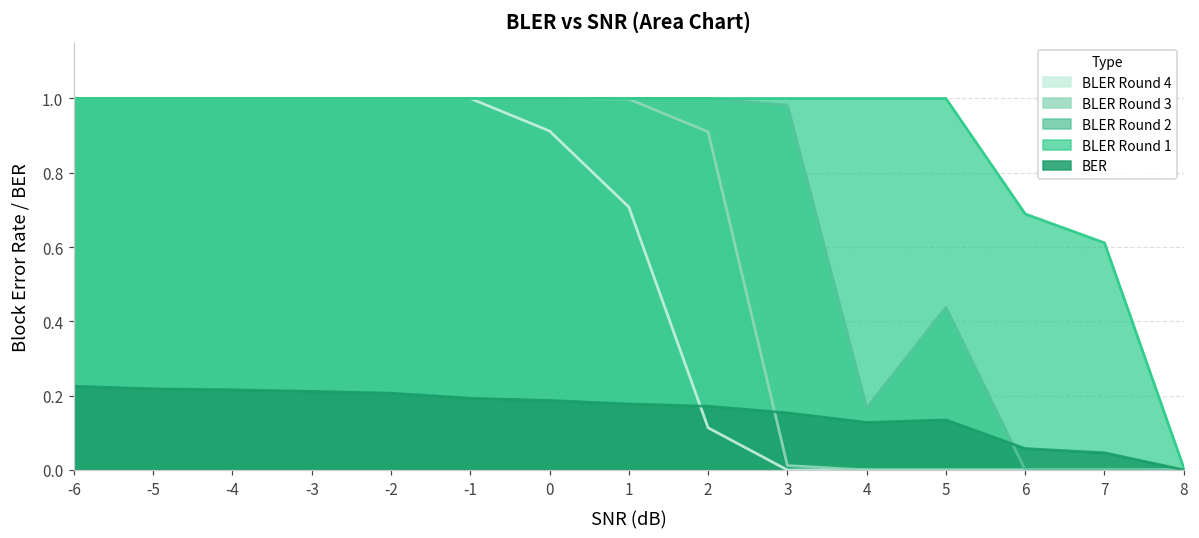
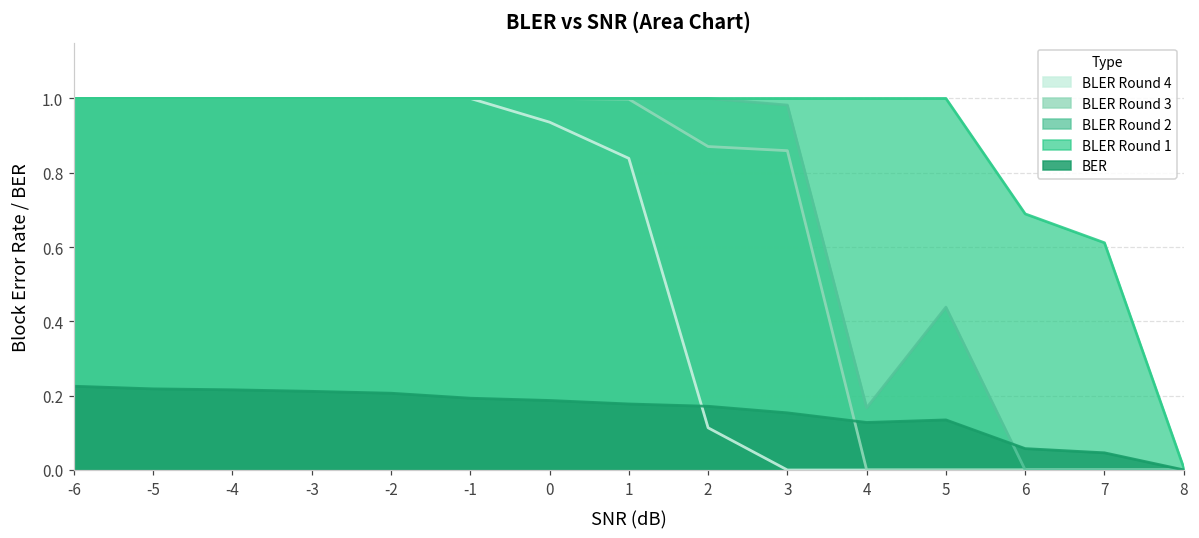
BLER Round 4, 0: 0.91 -> 0.94
BLER Round 4, 1: 0.71 -> 0.84
BLER Round 3, 2: 0.91 -> 0.87
BLER Round 3, 3: 0.01 -> 0.86
